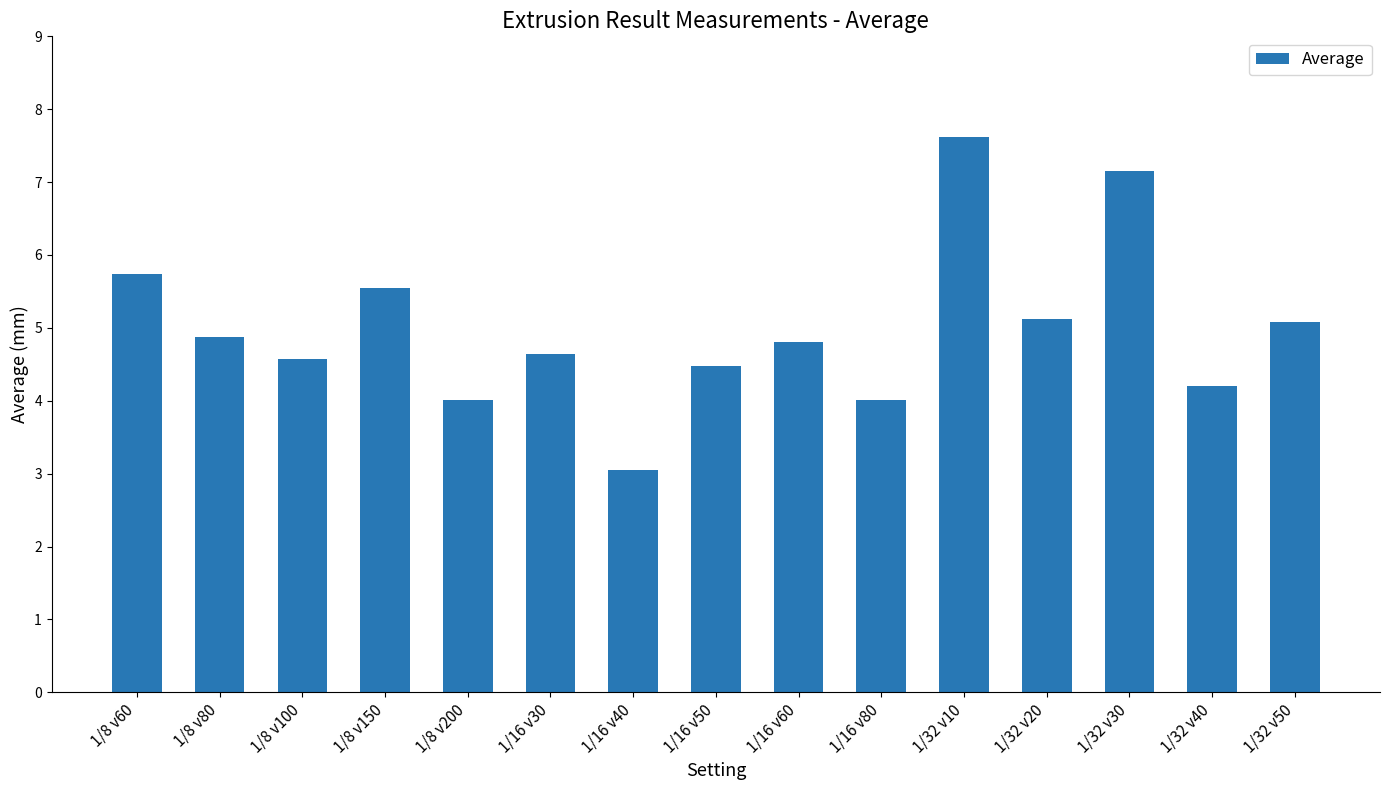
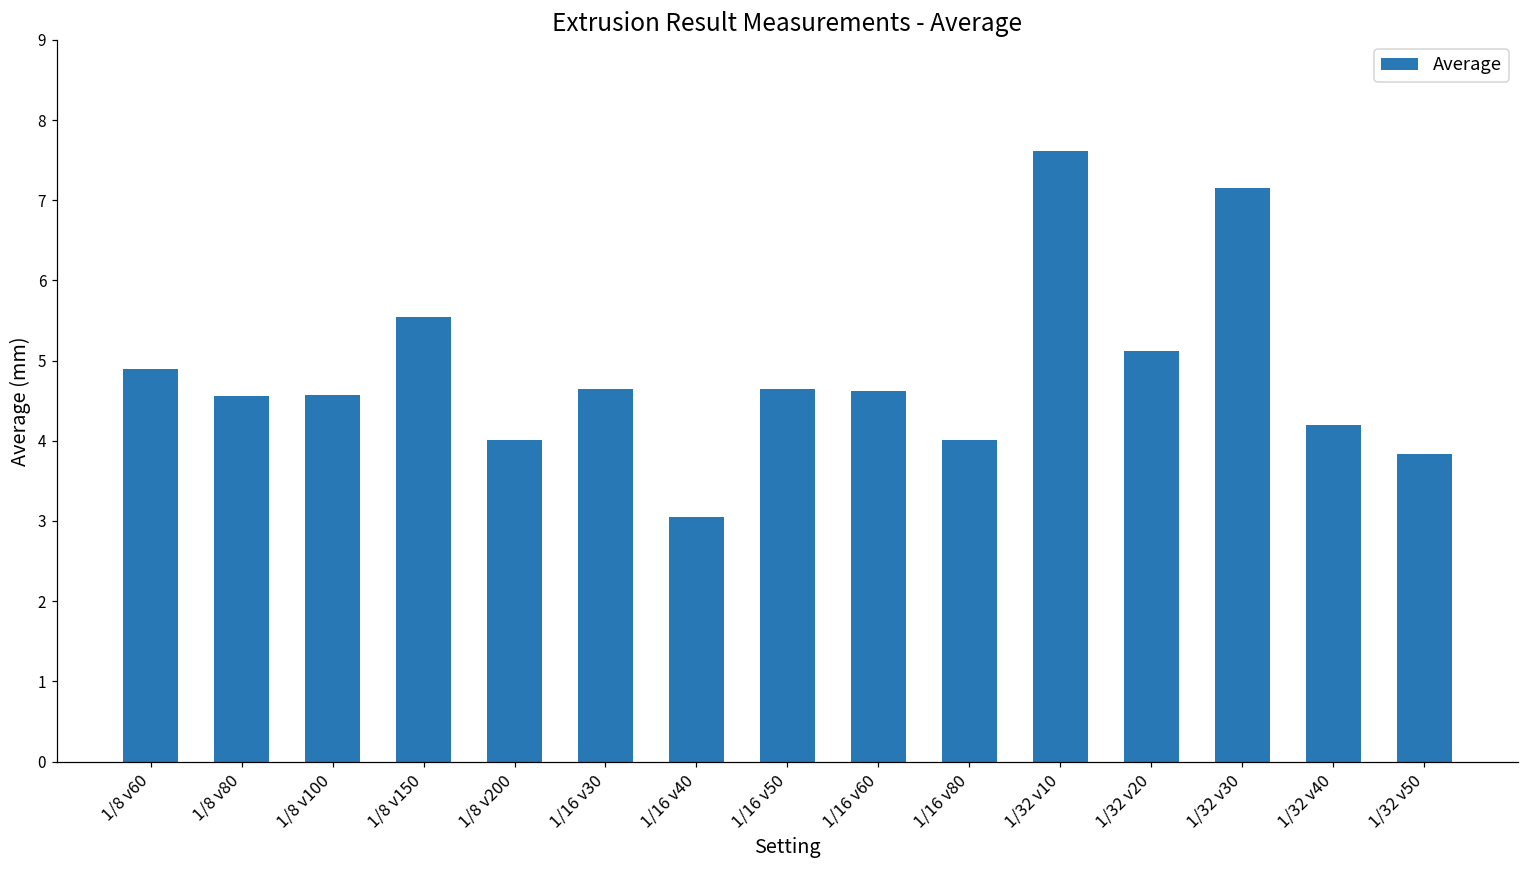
1/8 v60: 5.7 -> 4.9
1/8 v80: 4.9 -> 4.6
1/16 v50: 4.5 -> 4.6
1/16 v60: 4.8 -> 4.6
1/32 v50: 5.1 -> 3.8
